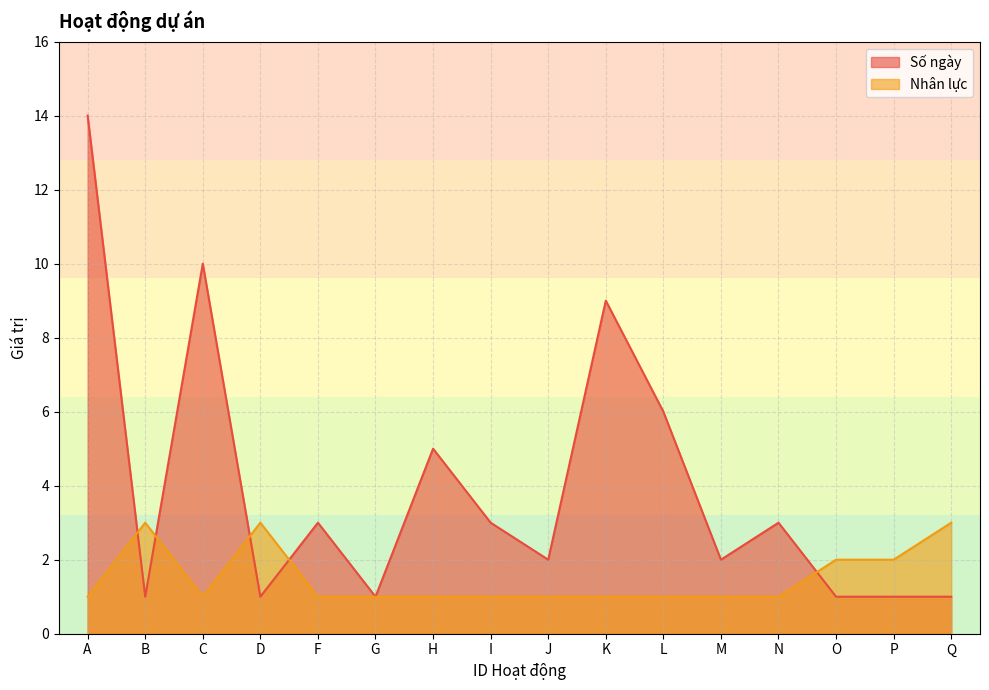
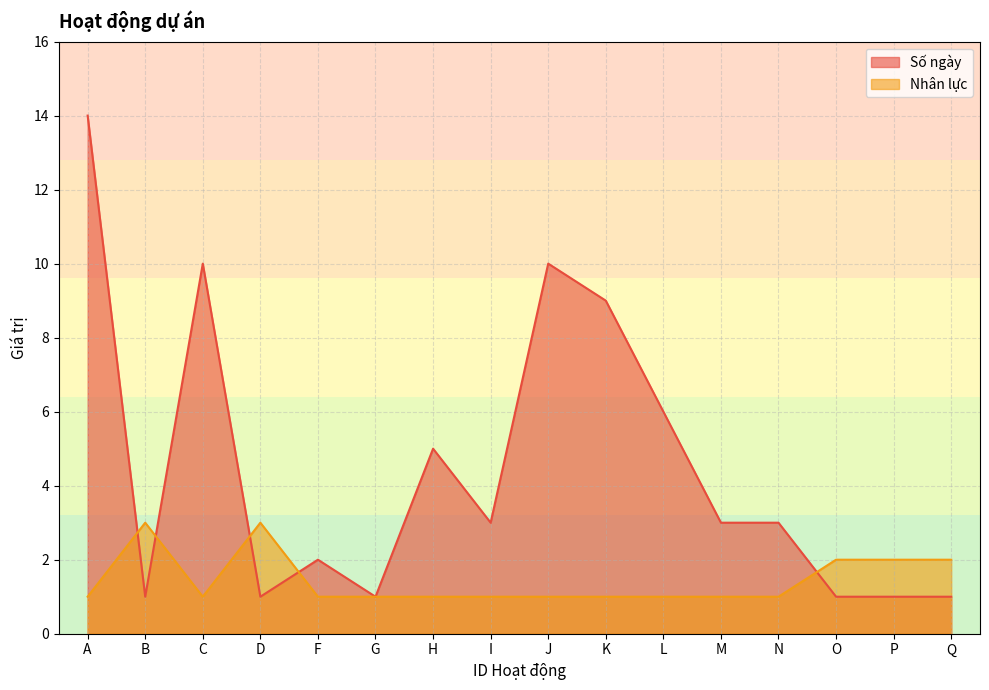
Số ngày, F: 3 -> 2
Số ngày, J: 2 -> 10
Số ngày, M: 2 -> 3
Nhân lực, Q: 3 -> 2
